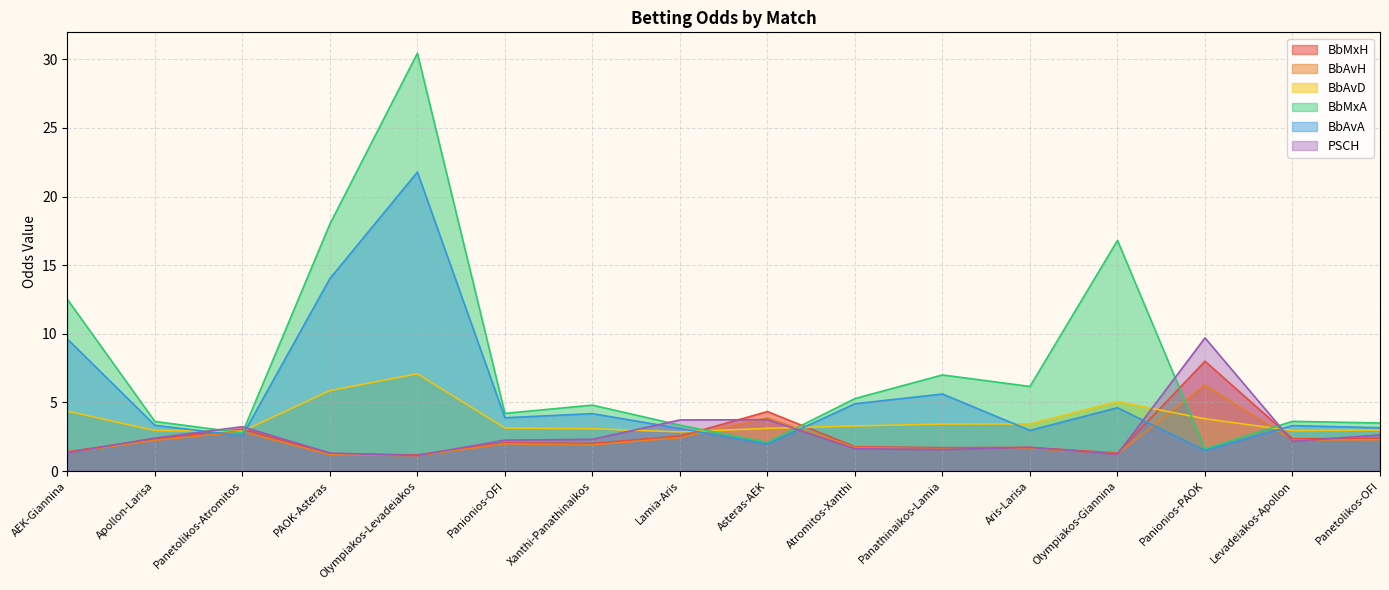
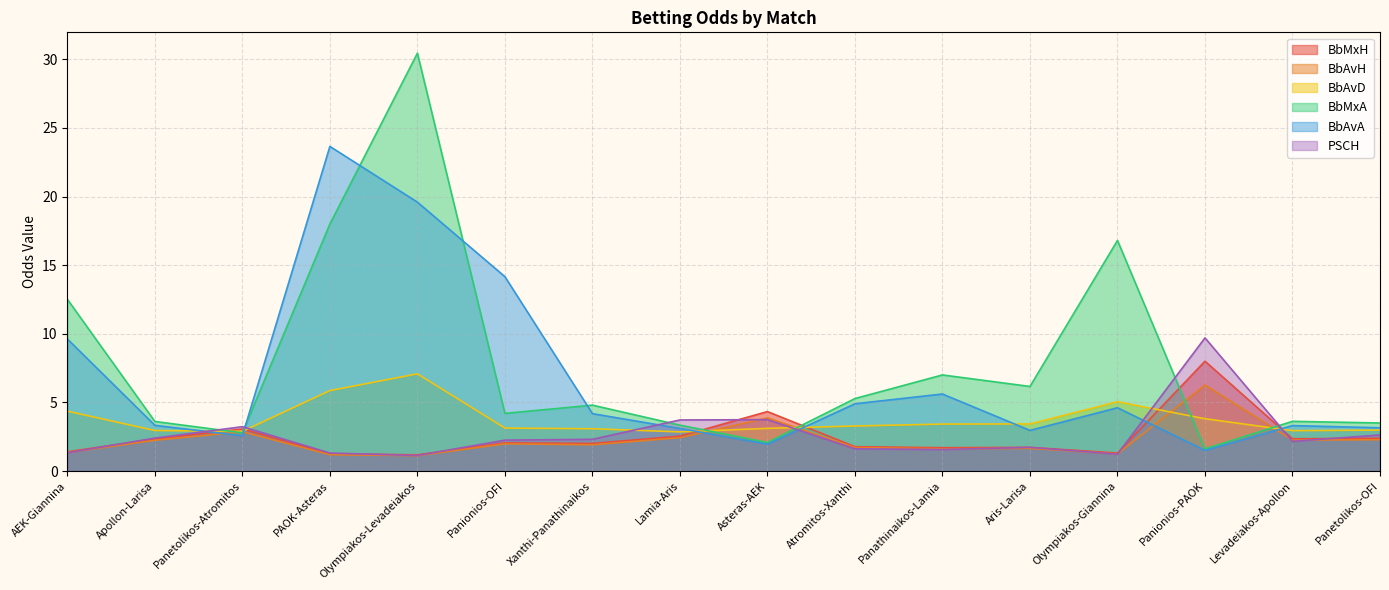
BbAvA, PAOK-Asteras: 14.0 -> 23.7
BbAvA, Olympiakos-Levadeiakos: 21.8 -> 19.6
BbAvA, Panionios-OFI: 3.9 -> 14.2
